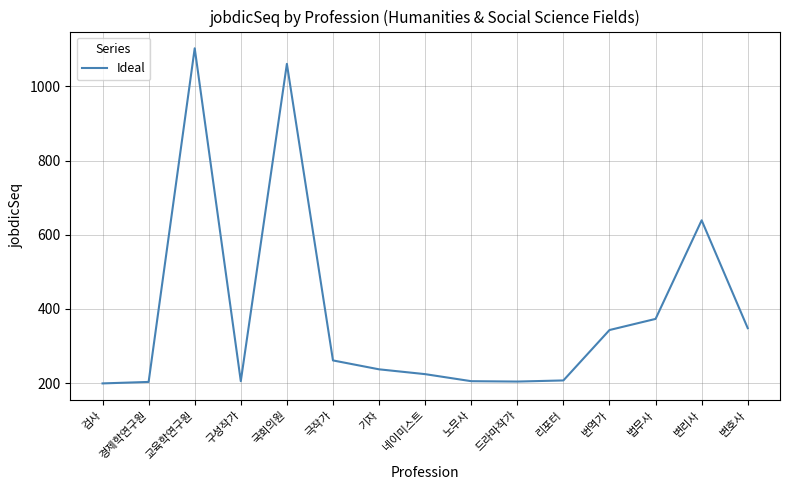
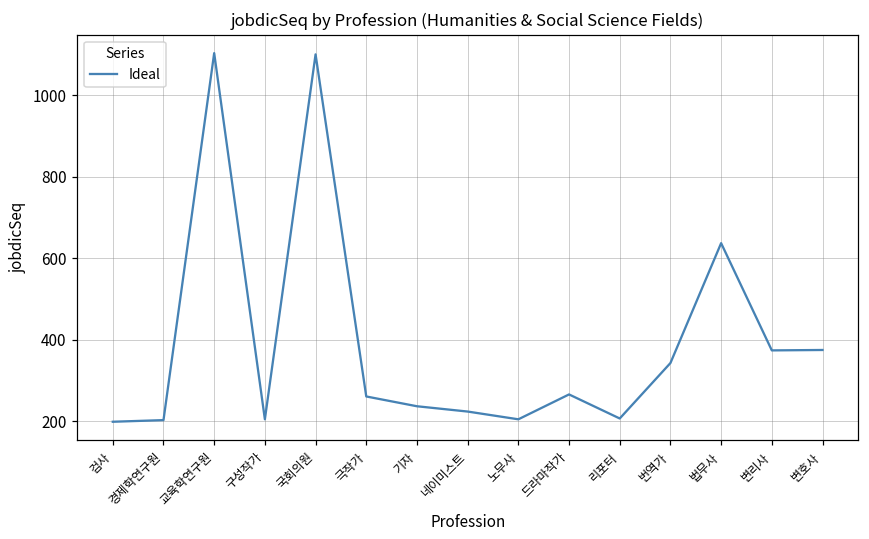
국회의원: 1060 -> 1100
드라마작가: 200 -> 270
법무사: 370 -> 640
변리사: 640 -> 370
변호사: 350 -> 380
